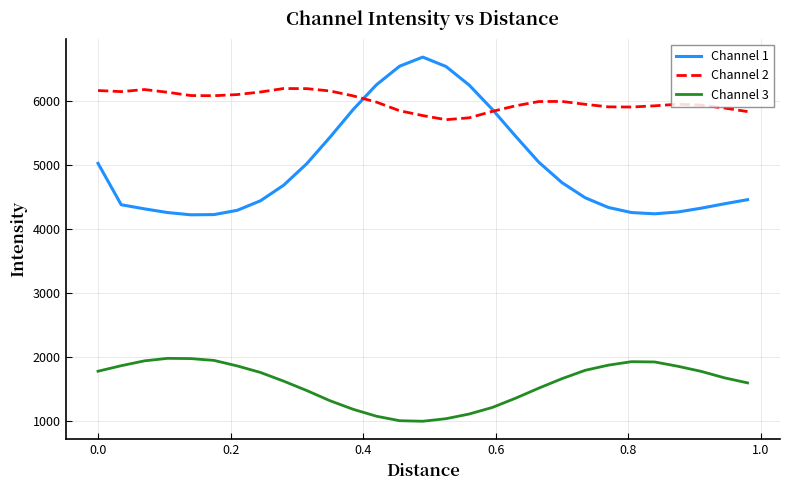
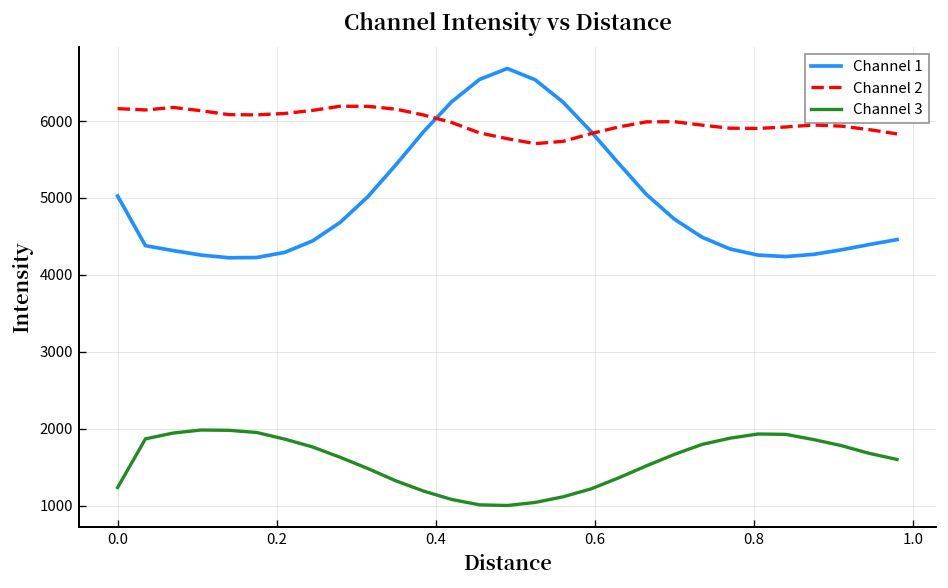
Channel 3, 0.0: 1800 -> 1200
